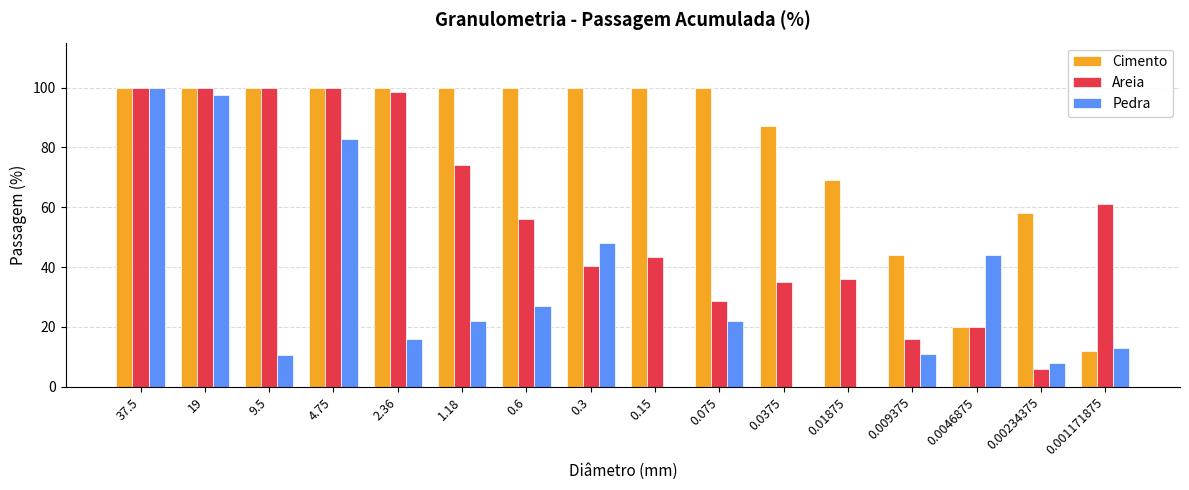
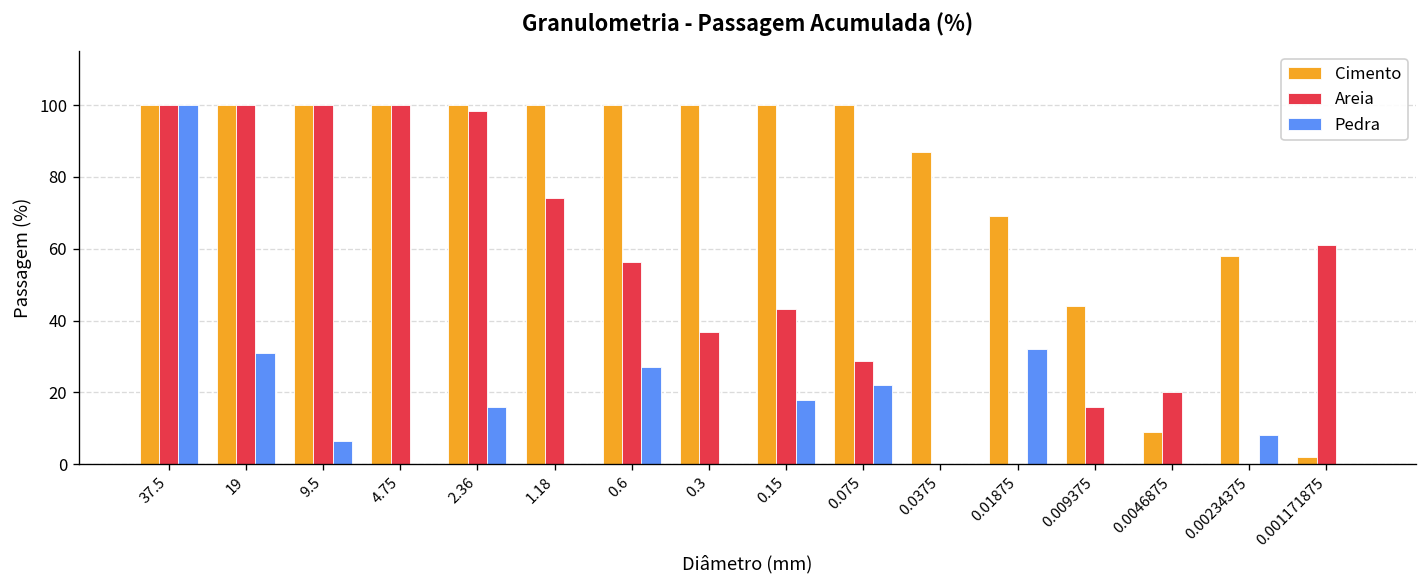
Pedra, 19: 98 -> 31
Pedra, 9.5: 11 -> 6
Pedra, 4.75: 83 -> 0
Pedra, 1.18: 22 -> 0
Areia, 0.3: 40 -> 37
Pedra, 0.3: 48 -> 0
Pedra, 0.15: 0 -> 18
Areia, 0.0375: 35 -> 0
Areia, 0.01875: 36 -> 0
Pedra, 0.01875: 0 -> 32
Pedra, 0.009375: 11 -> 0
Cimento, 0.0046875: 20 -> 9
Pedra, 0.0046875: 44 -> 0
Areia, 0.00234375: 6 -> 0
Cimento, 0.001171875: 12 -> 2
Pedra, 0.001171875: 13 -> 0
